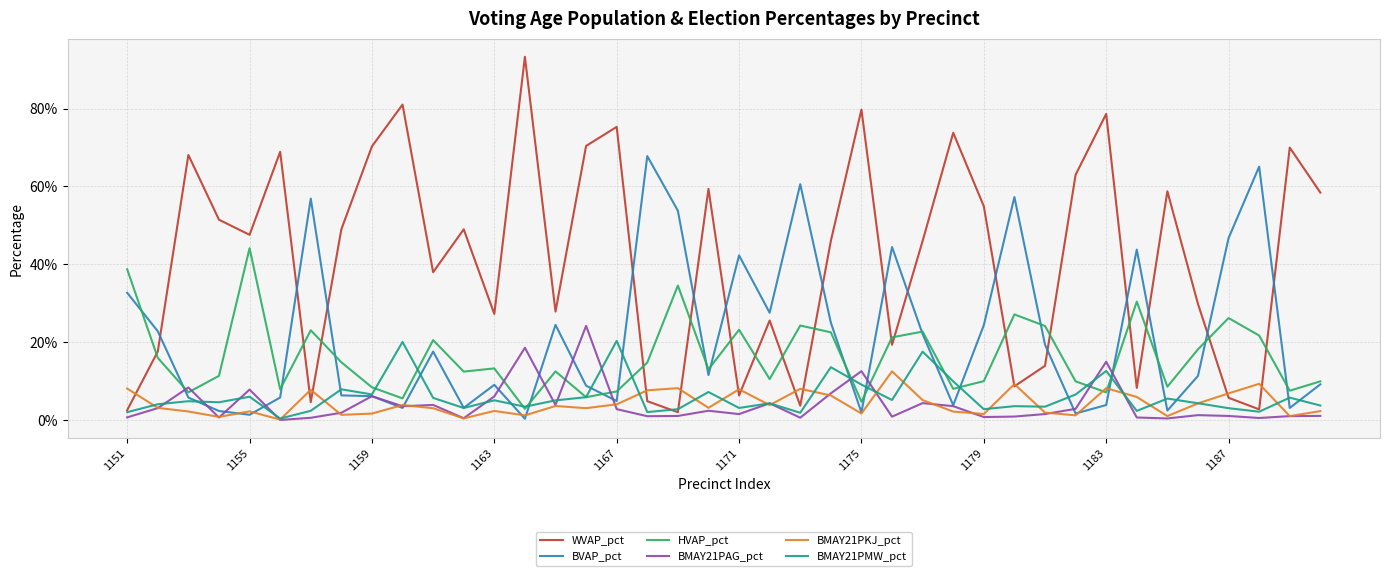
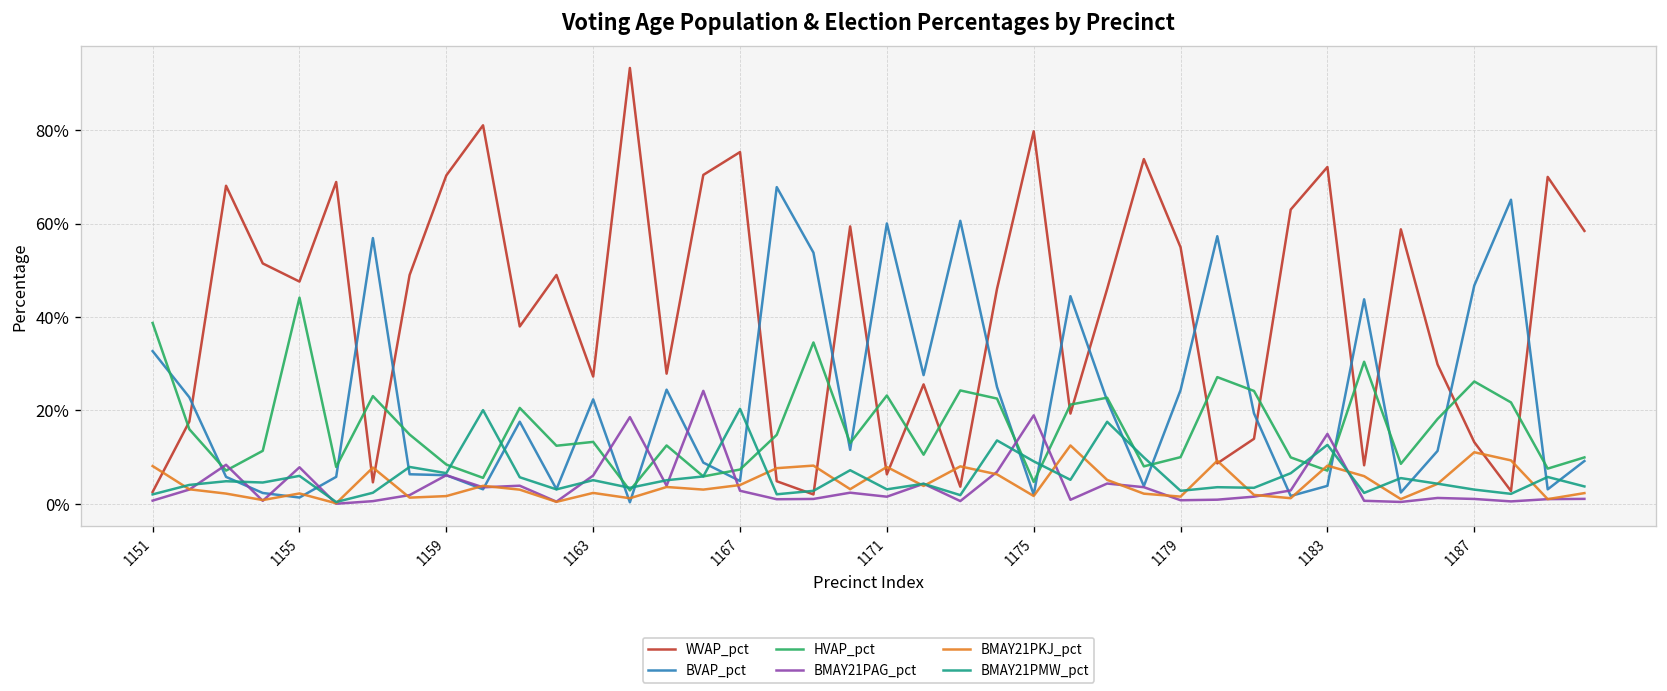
BVAP_pct, 1163: 9% -> 22%
BVAP_pct, 1171: 42% -> 60%
BMAY21PAG_pct, 1175: 13% -> 19%
WVAP_pct, 1183: 79% -> 72%
WVAP_pct, 1187: 6% -> 13%
BMAY21PKJ_pct, 1187: 7% -> 11%
